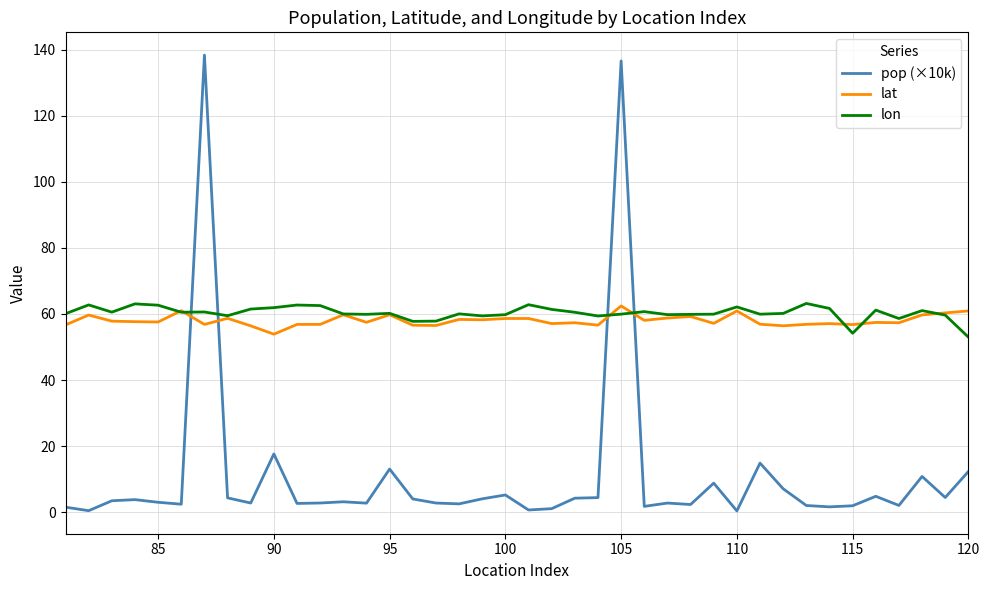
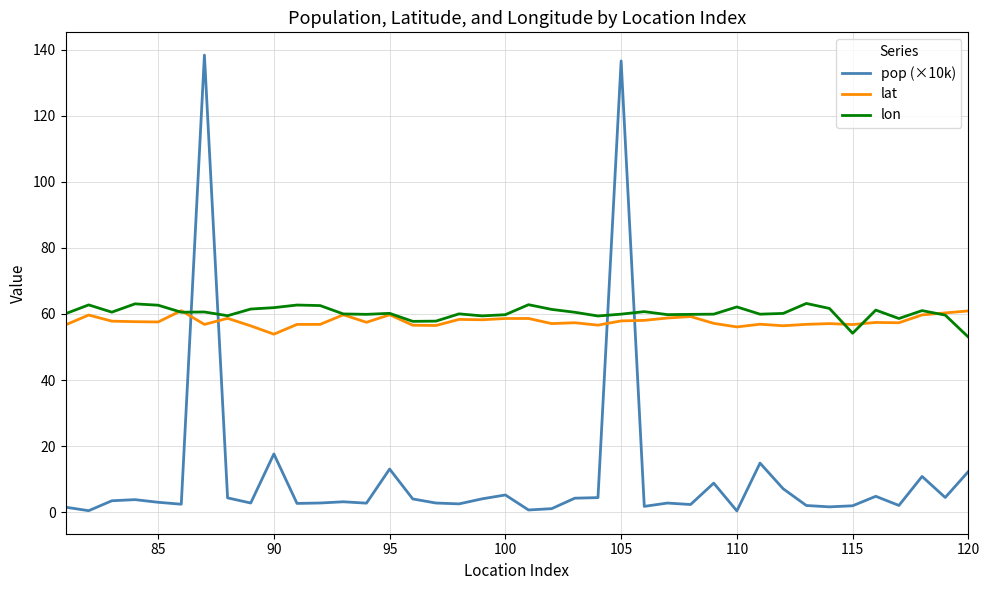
lat, 105: 62 -> 58
lat, 110: 61 -> 56
